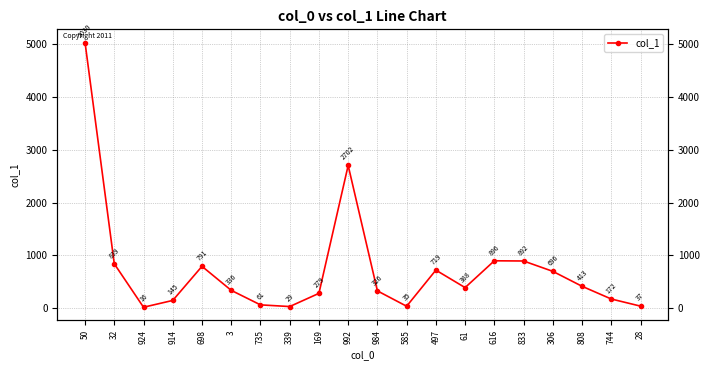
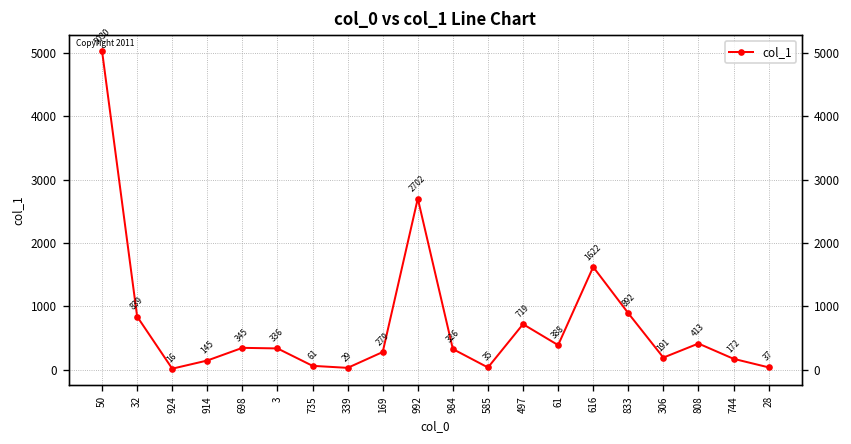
698: 791 -> 345
616: 896 -> 1622
306: 696 -> 191
